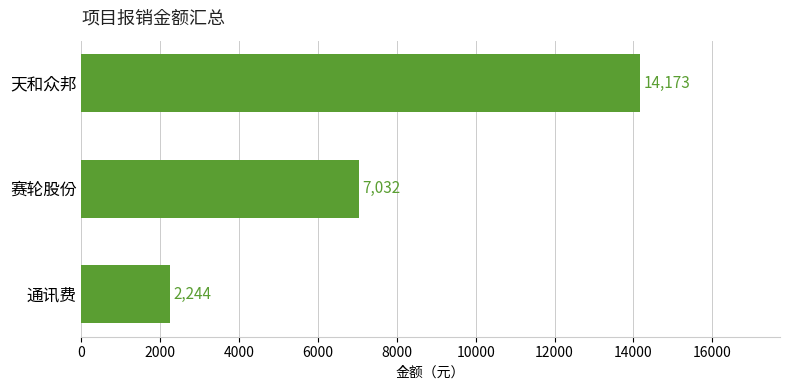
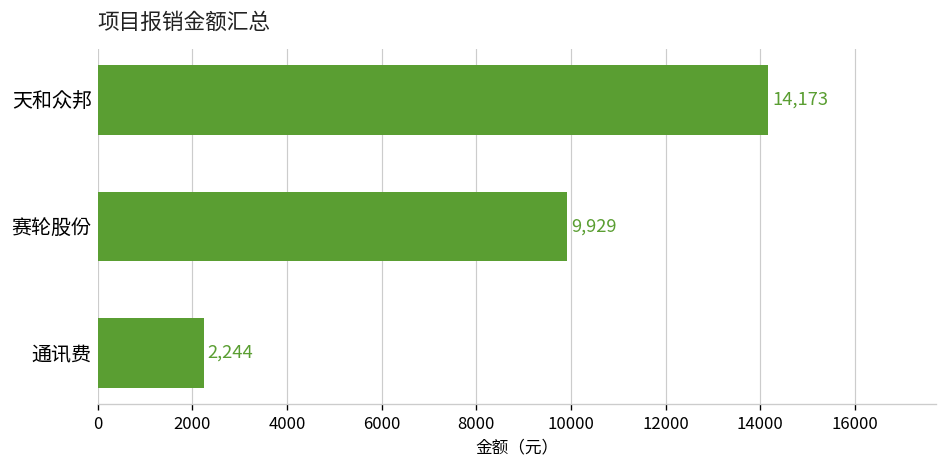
赛轮股份: 7,032 -> 9,929
